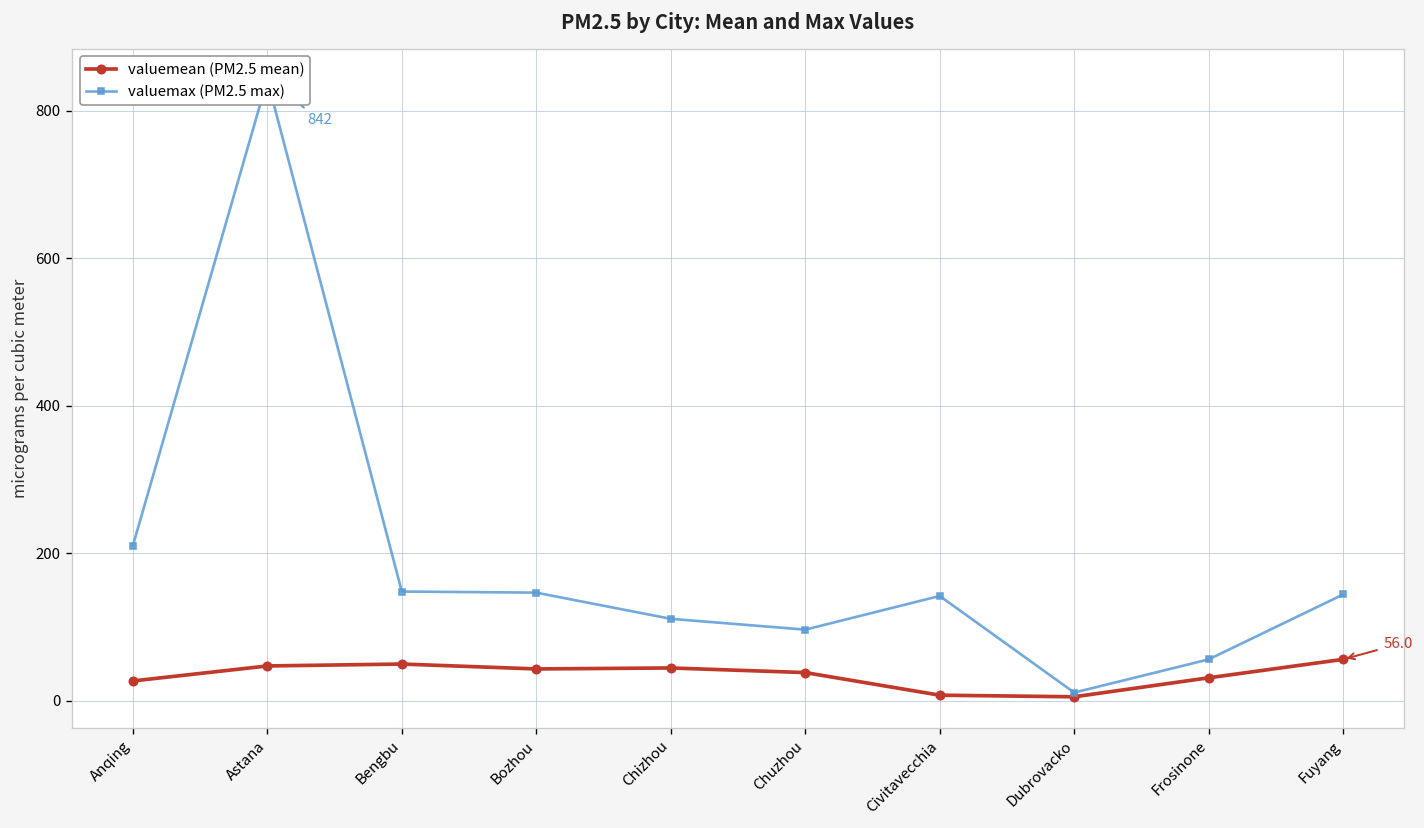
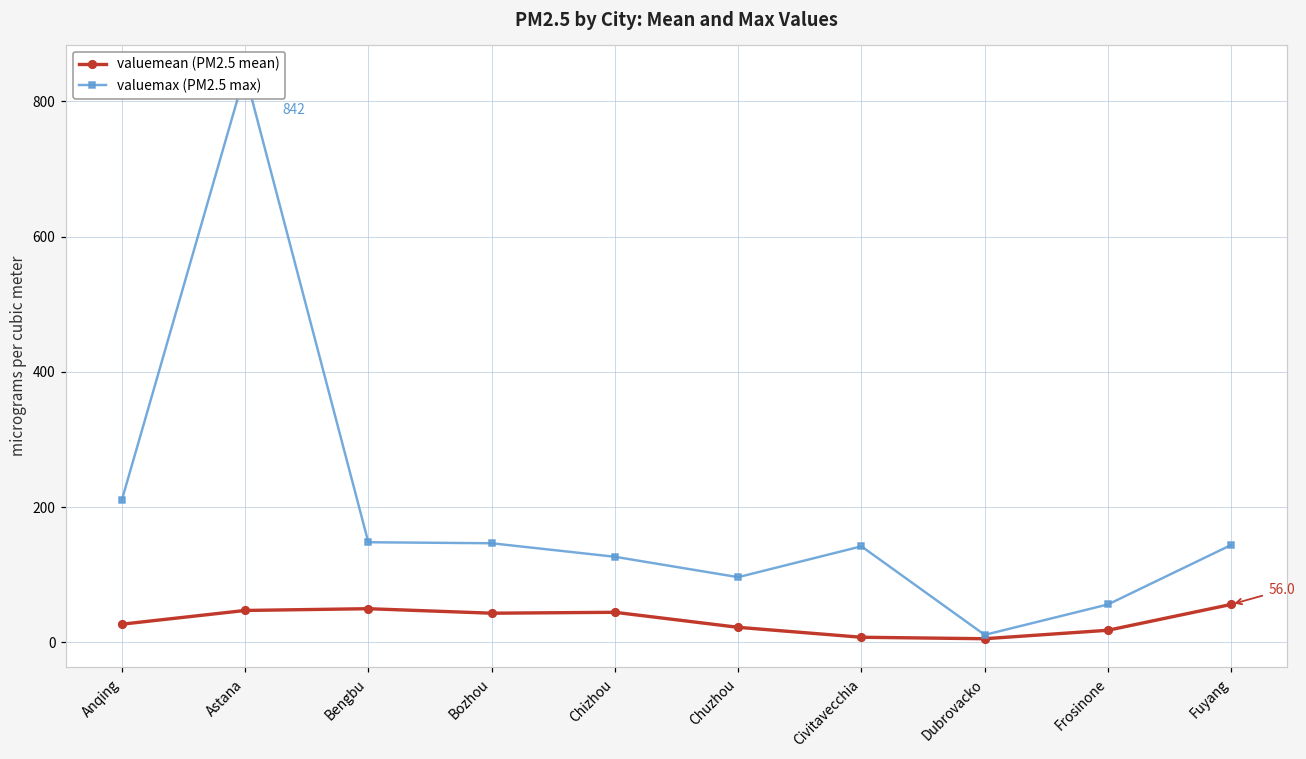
valuemax (PM2.5 max), Chizhou: 110 -> 130
valuemean (PM2.5 mean), Chuzhou: 40 -> 20
valuemean (PM2.5 mean), Frosinone: 30 -> 20
